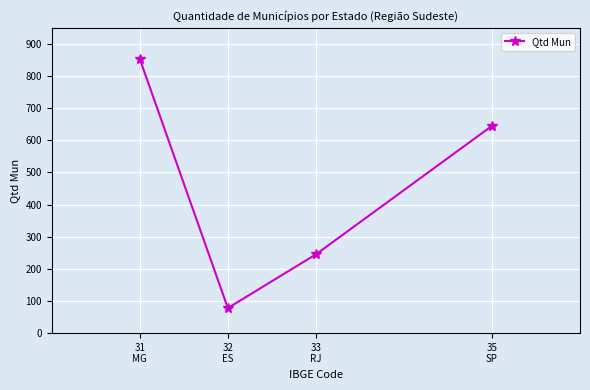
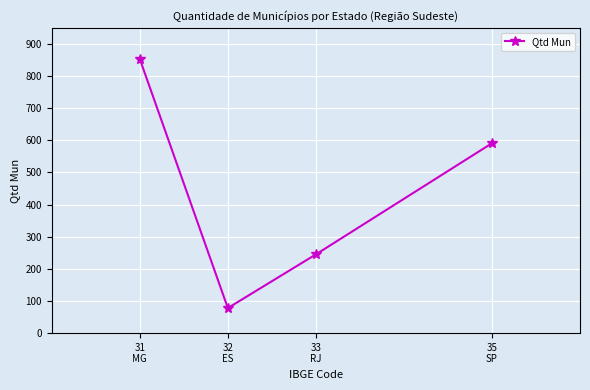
35 SP: 650 -> 590
